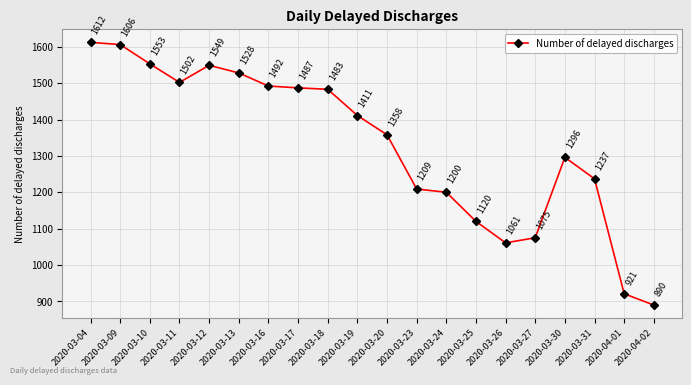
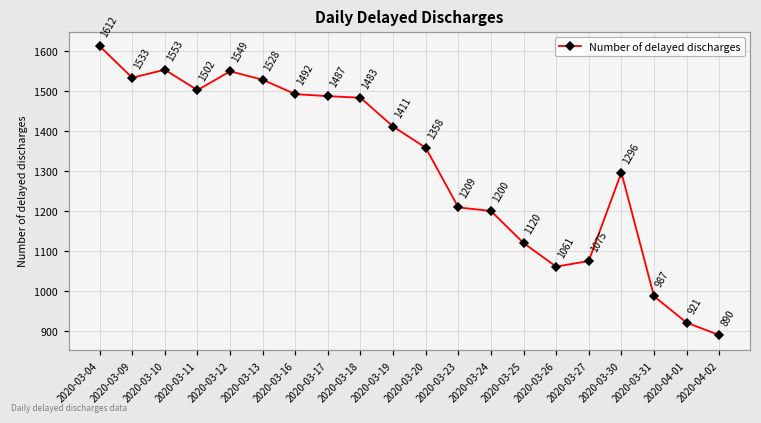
2020-03-09: 1606 -> 1533
2020-03-31: 1237 -> 987
